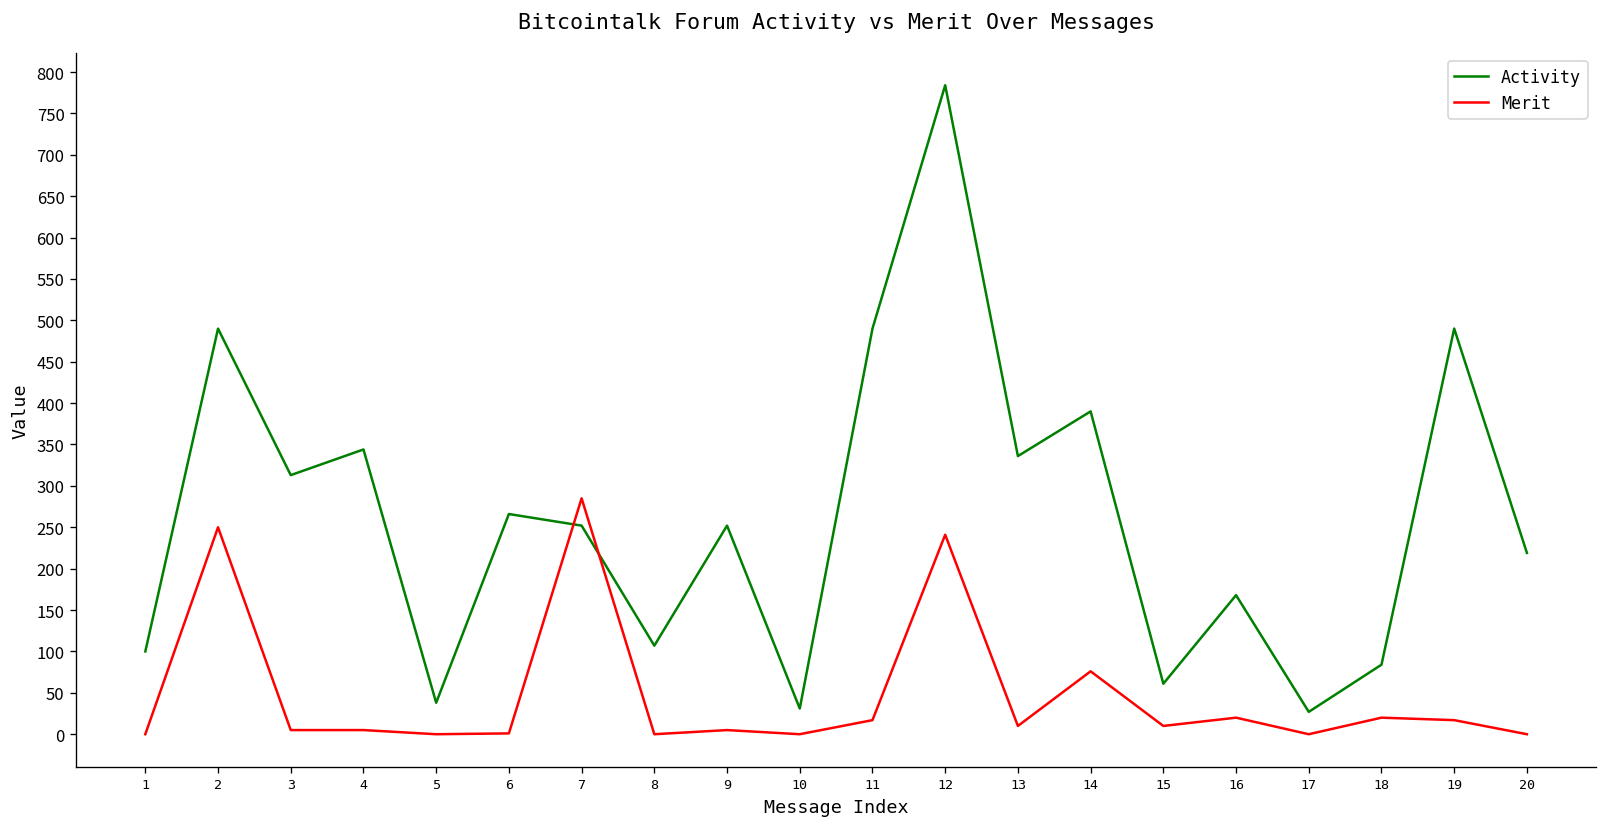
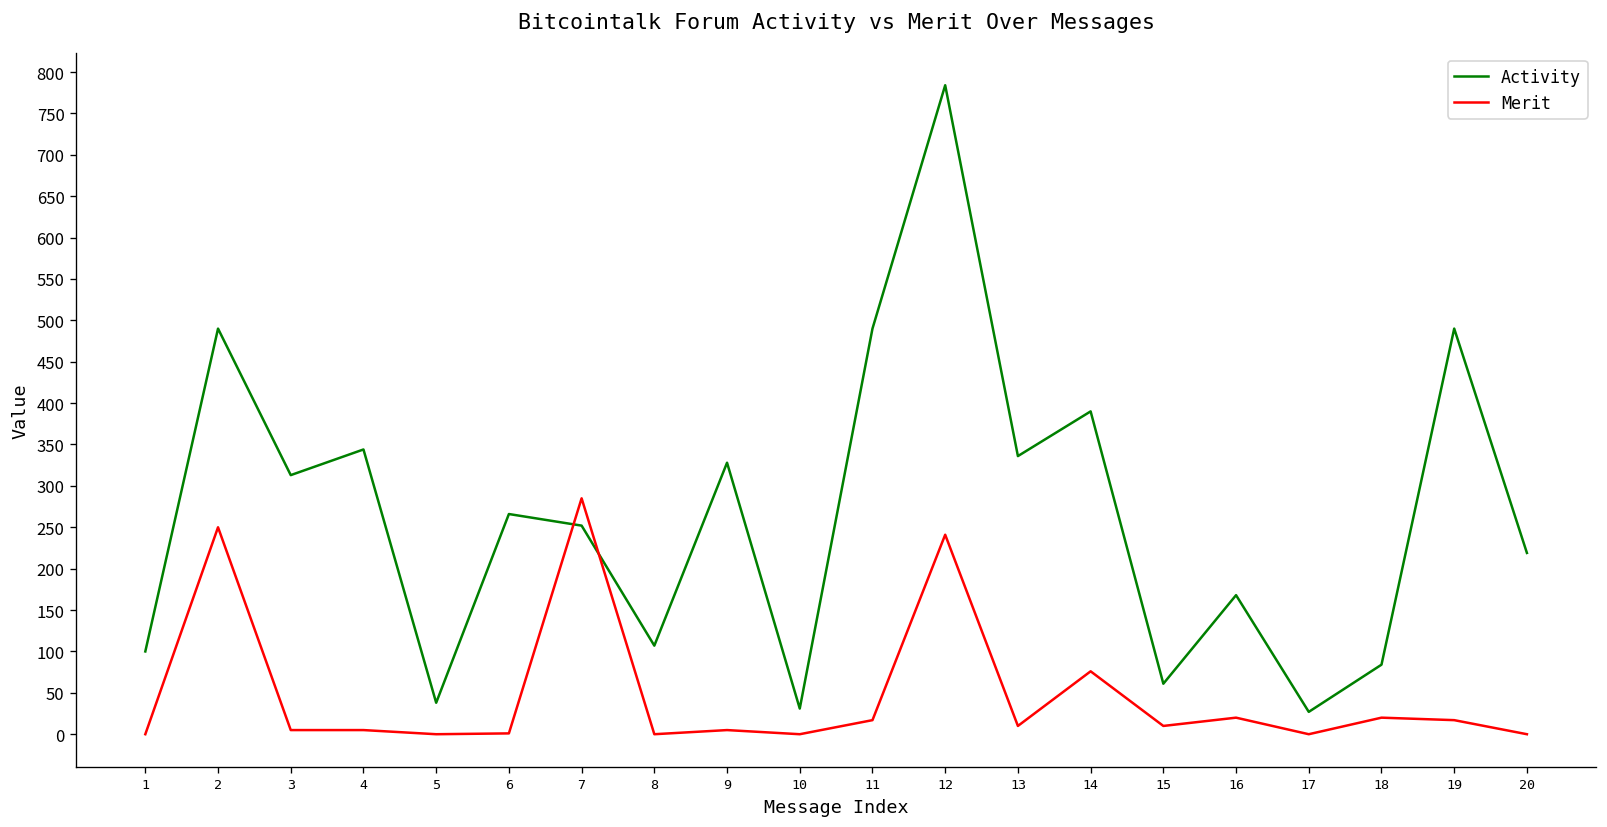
Activity, 9: 250 -> 330
